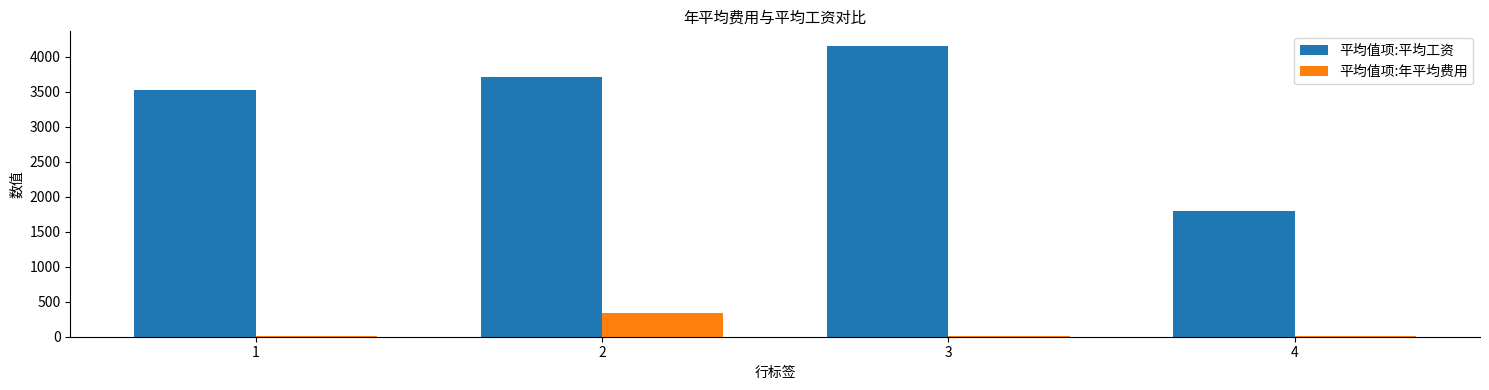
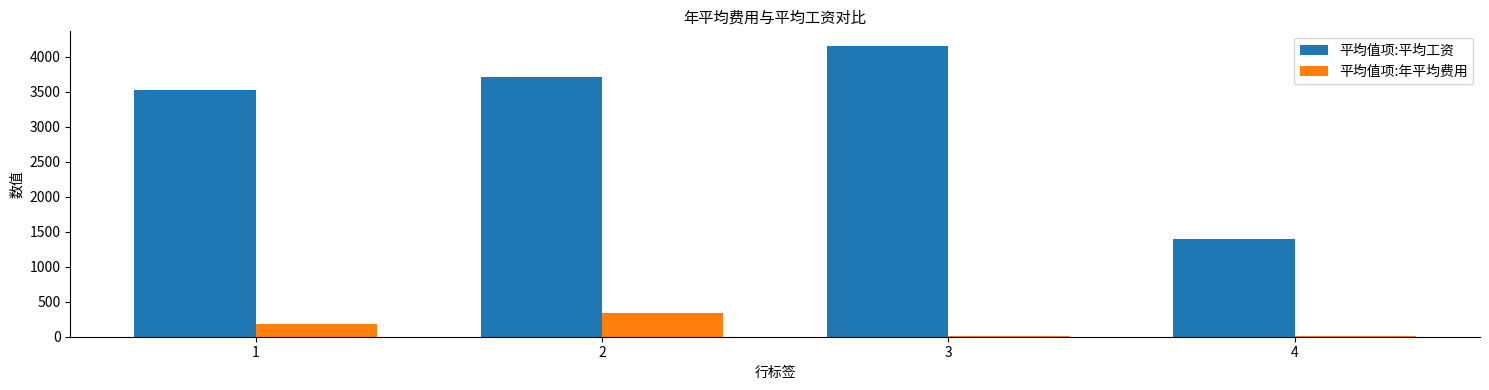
平均值项:年平均费用, 1: 0 -> 200
平均值项:平均工资, 4: 1800 -> 1400
